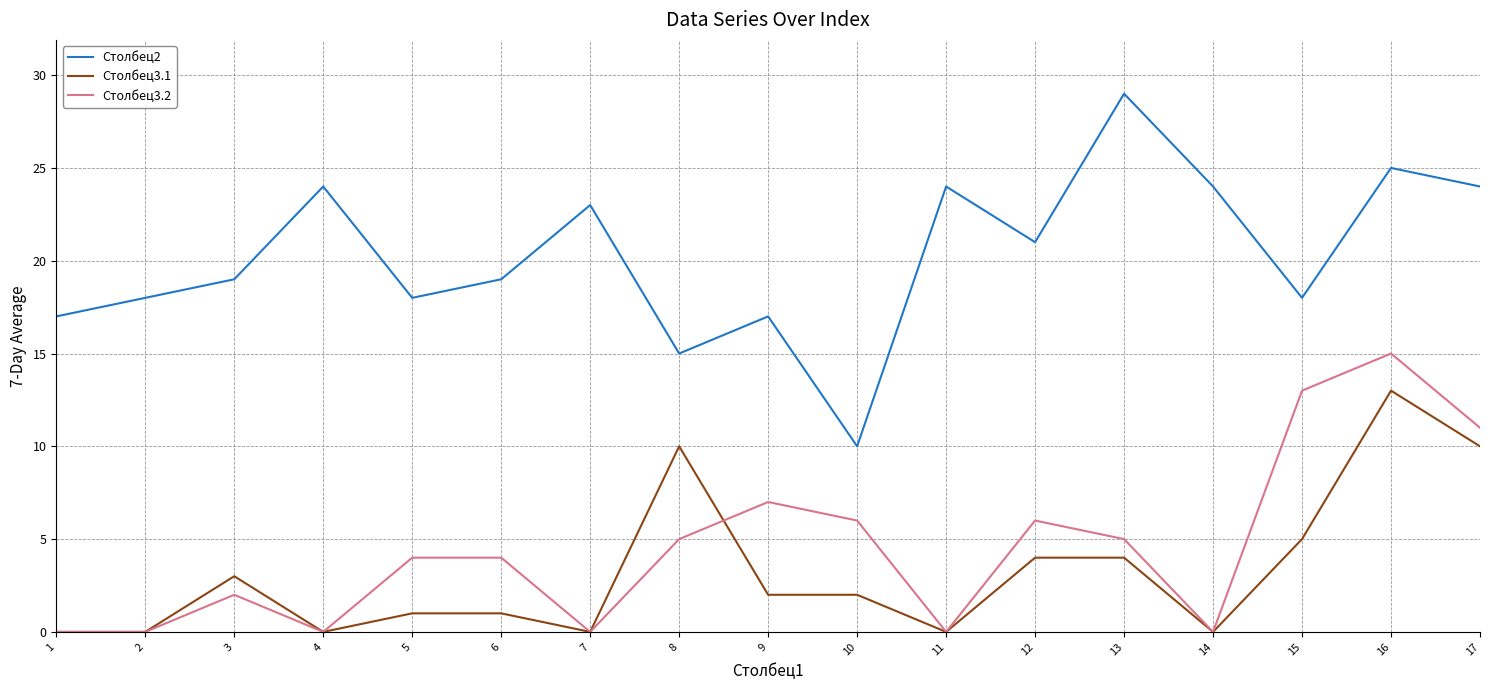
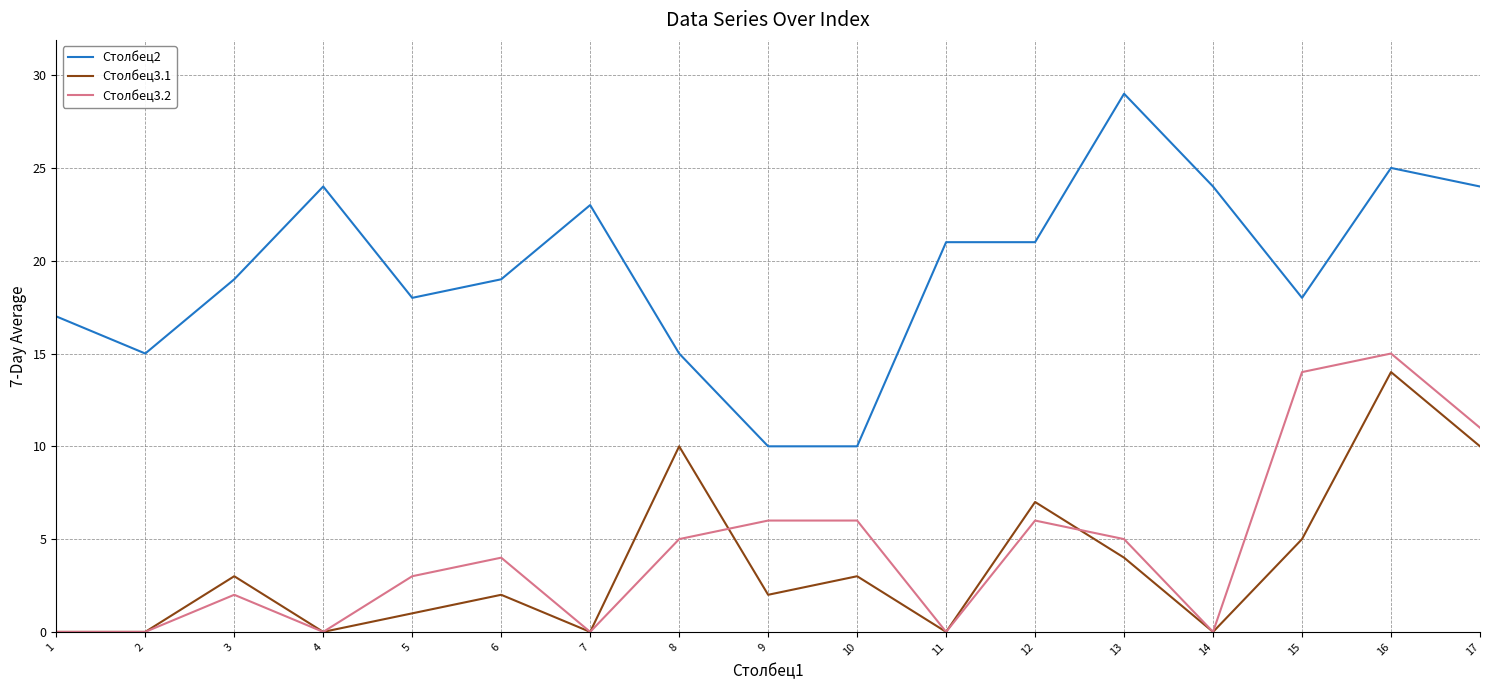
Столбец2, 2: 18 -> 15
Столбец3.2, 5: 4 -> 3
Столбец3.1, 6: 1 -> 2
Столбец2, 9: 17 -> 10
Столбец3.2, 9: 7 -> 6
Столбец3.1, 10: 2 -> 3
Столбец2, 11: 24 -> 21
Столбец3.1, 12: 4 -> 7
Столбец3.2, 15: 13 -> 14
Столбец3.1, 16: 13 -> 14
